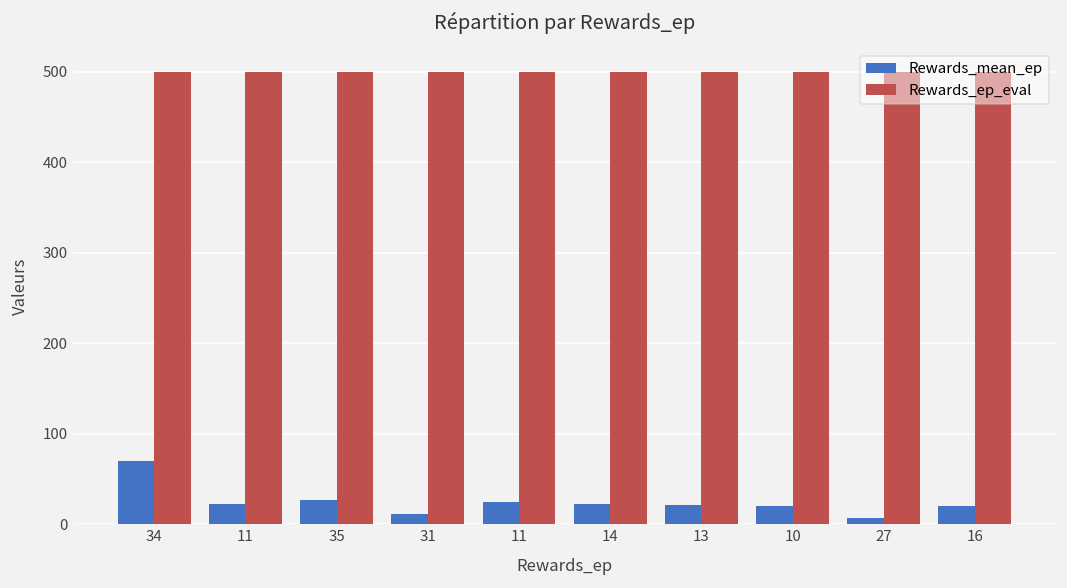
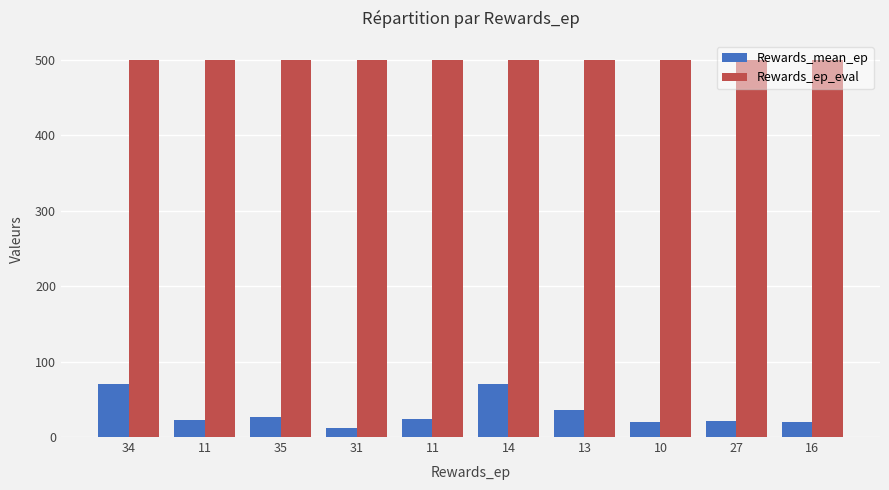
Rewards_mean_ep, 14: 20 -> 70
Rewards_mean_ep, 13: 20 -> 40
Rewards_mean_ep, 27: 10 -> 20
